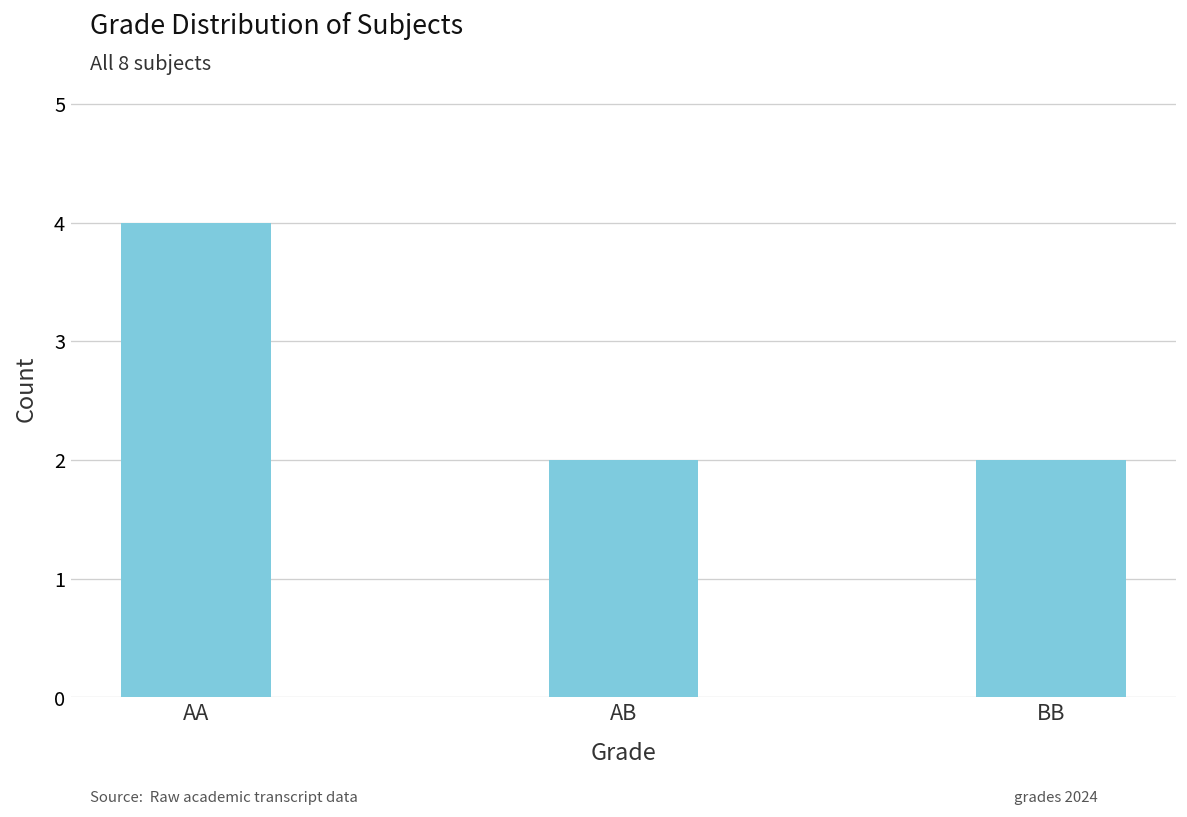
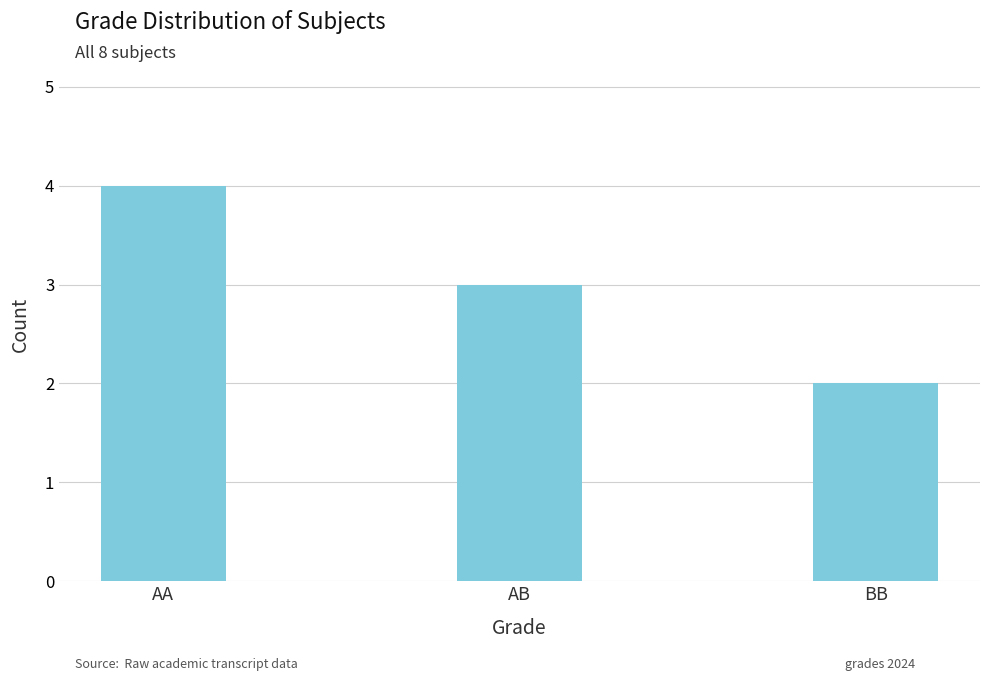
AB: 2 -> 3
